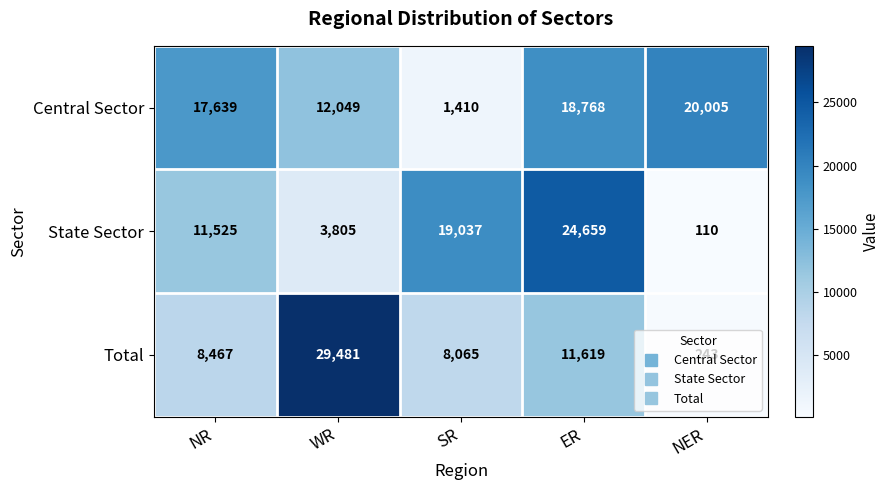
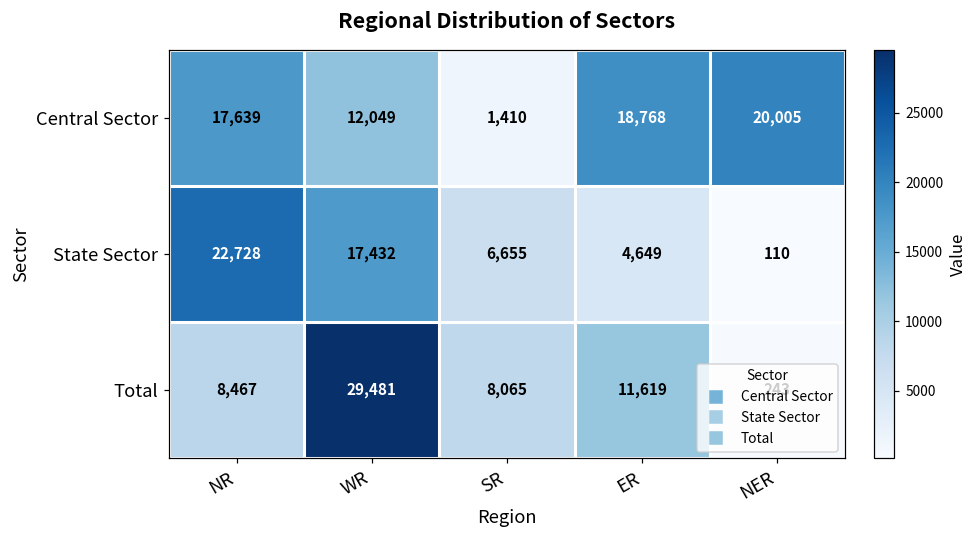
State Sector, NR: 11,525 -> 22,728
State Sector, WR: 3,805 -> 17,432
State Sector, SR: 19,037 -> 6,655
State Sector, ER: 24,659 -> 4,649
